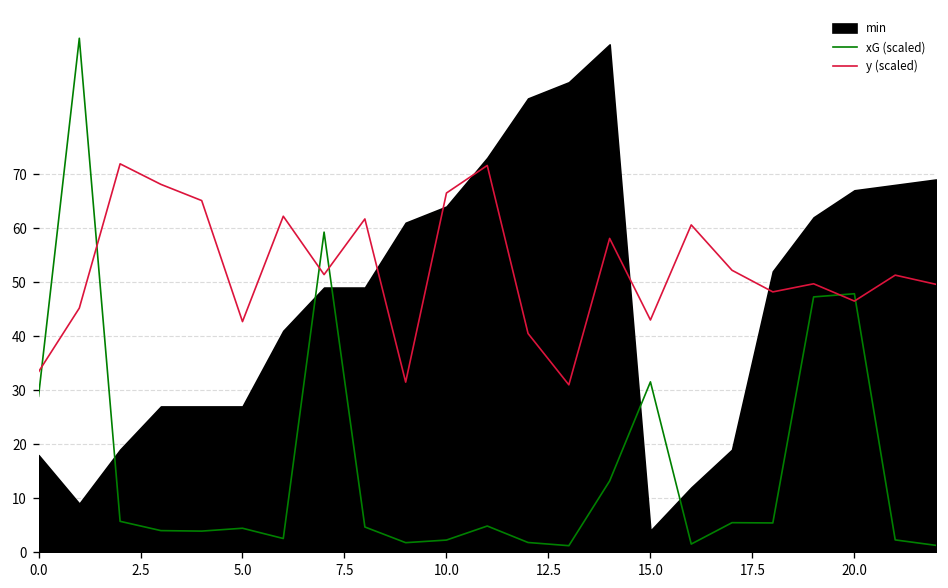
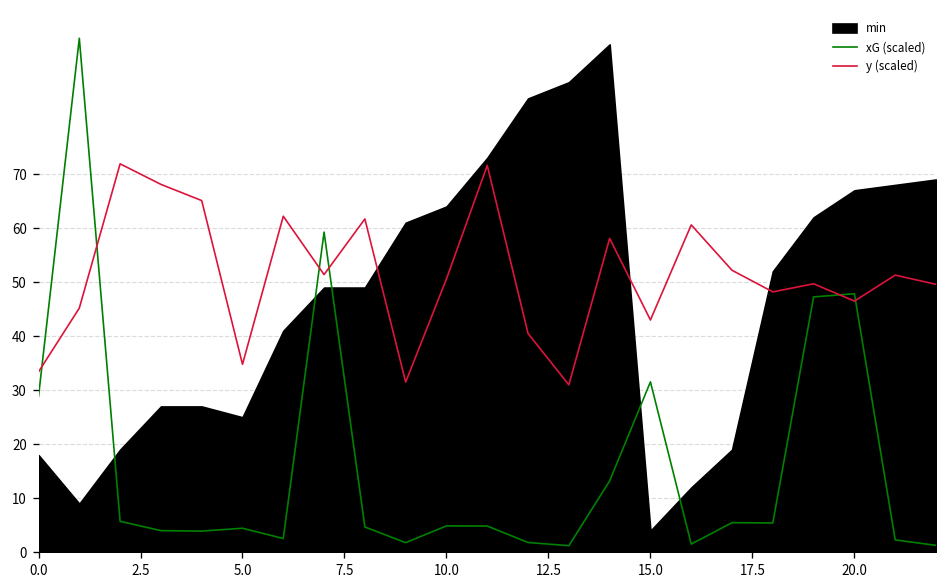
min, 5.0: 27 -> 25
y (scaled), 5.0: 43 -> 35
xG (scaled), 10.0: 2 -> 5
y (scaled), 10.0: 67 -> 51
